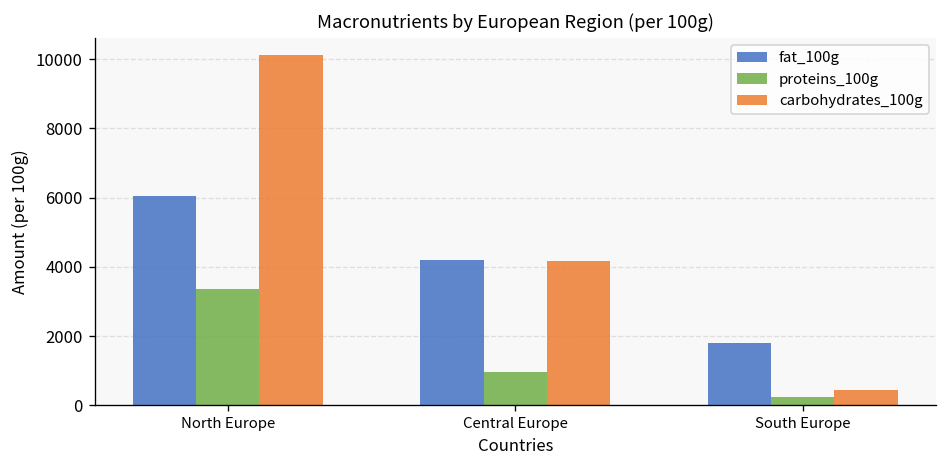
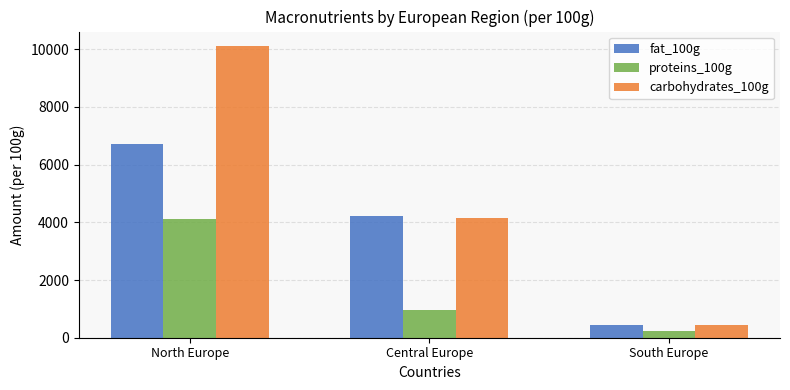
fat_100g, North Europe: 6000 -> 6700
proteins_100g, North Europe: 3400 -> 4100
fat_100g, South Europe: 1800 -> 400
